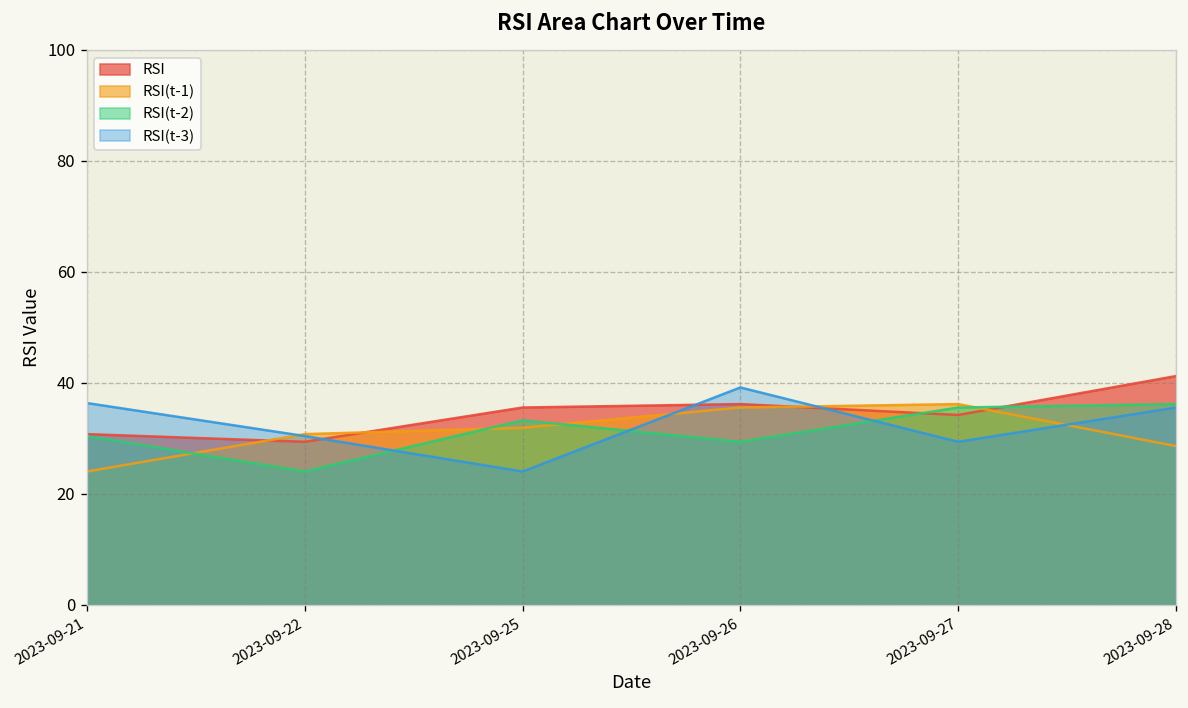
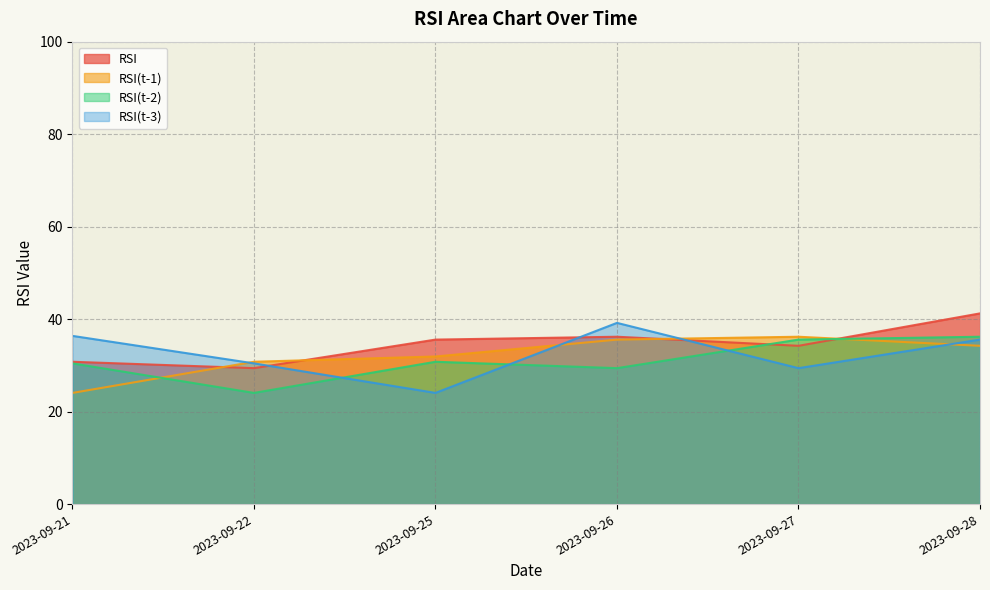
RSI(t-2), 2023-09-25: 33 -> 31
RSI(t-1), 2023-09-28: 29 -> 34
